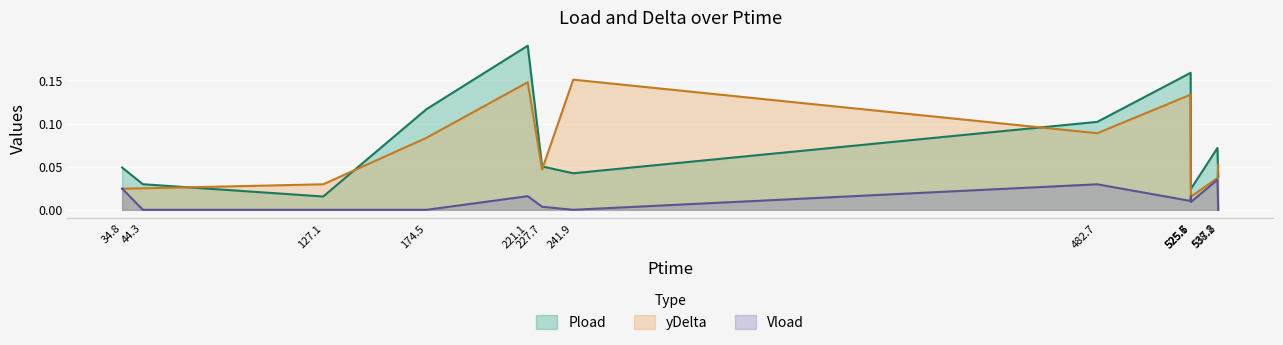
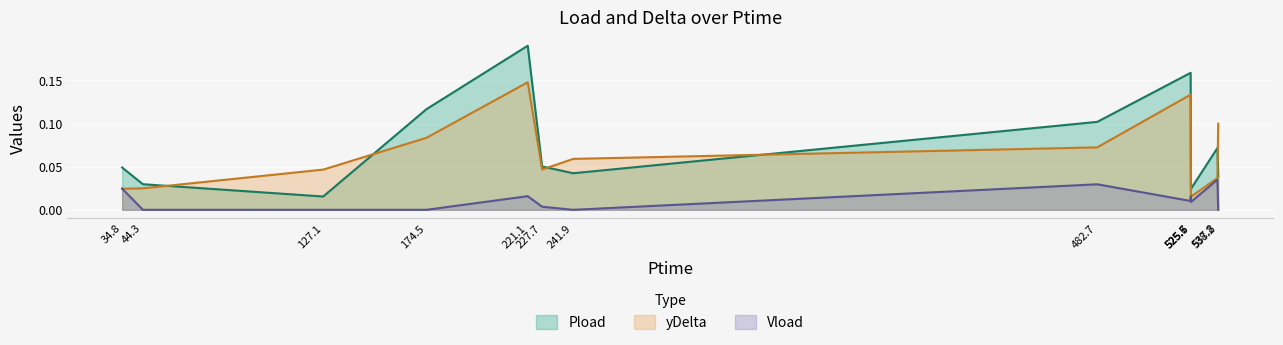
yDelta, 127.1: 0.03 -> 0.05
yDelta, 241.9: 0.15 -> 0.06
yDelta, 482.7: 0.09 -> 0.07
yDelta, 538.2: 0.05 -> 0.10
